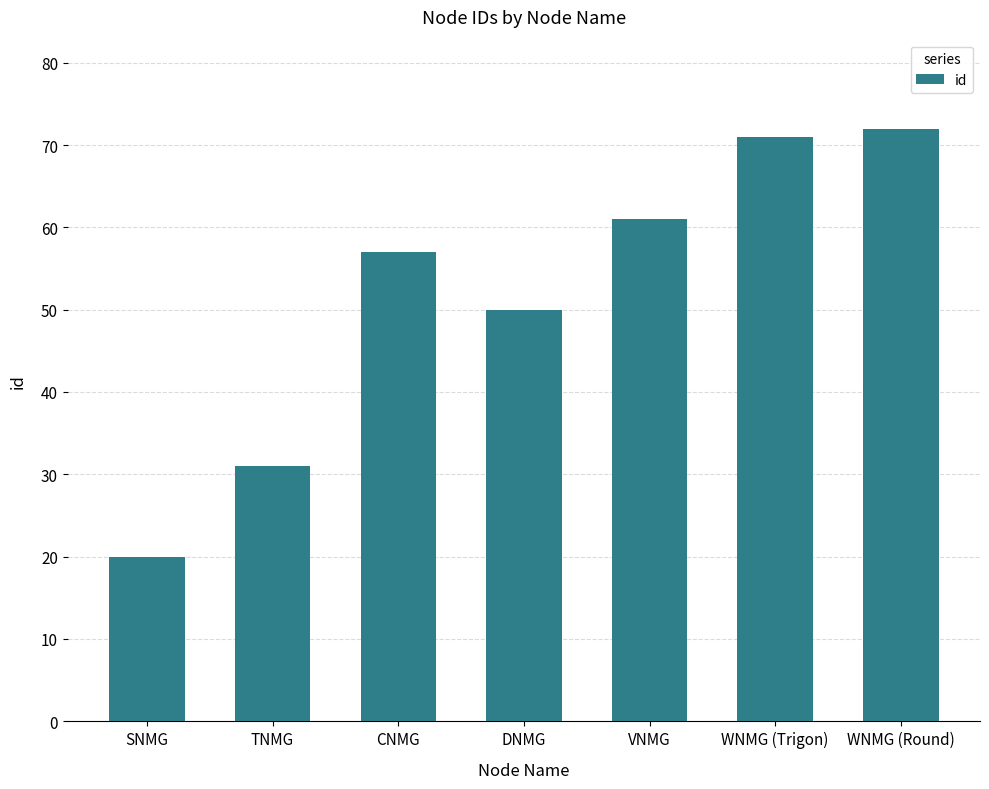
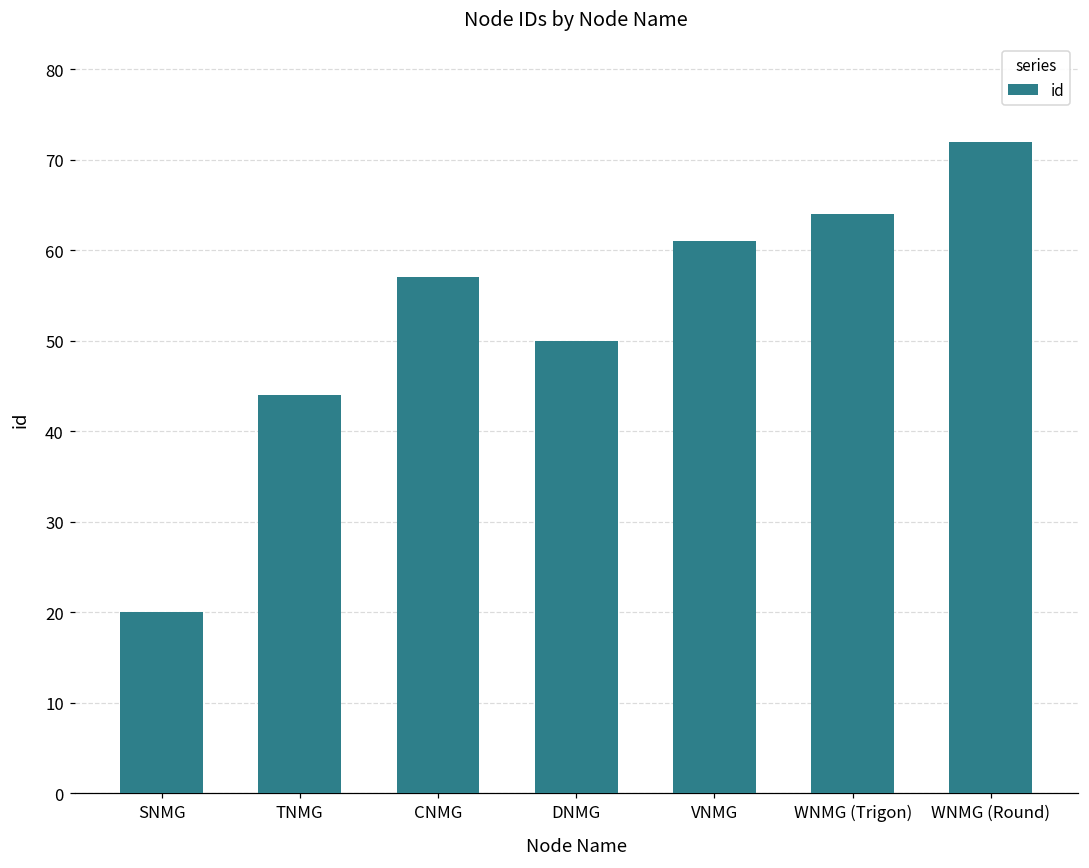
TNMG: 31 -> 44
WNMG (Trigon): 71 -> 64
